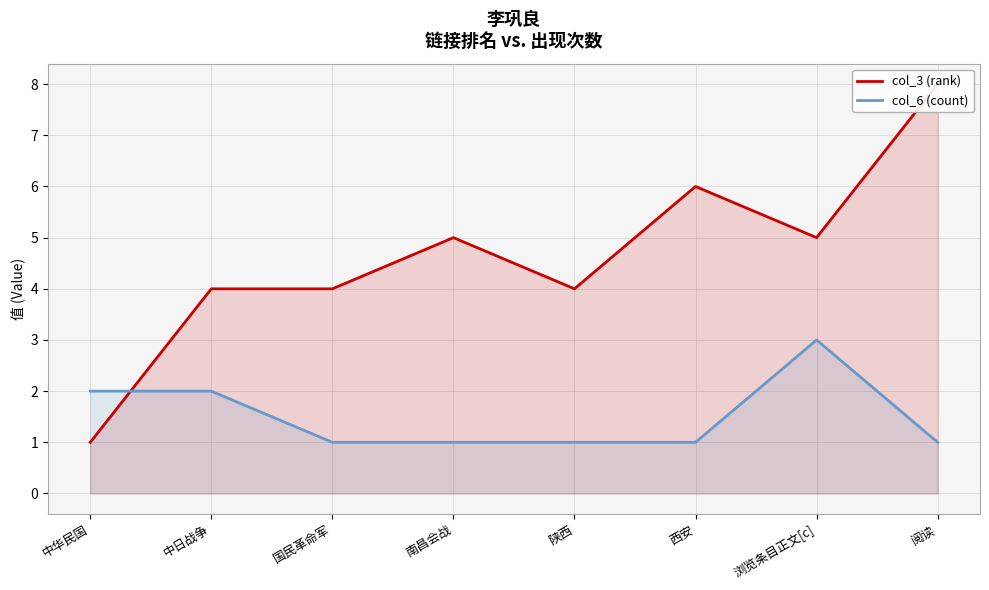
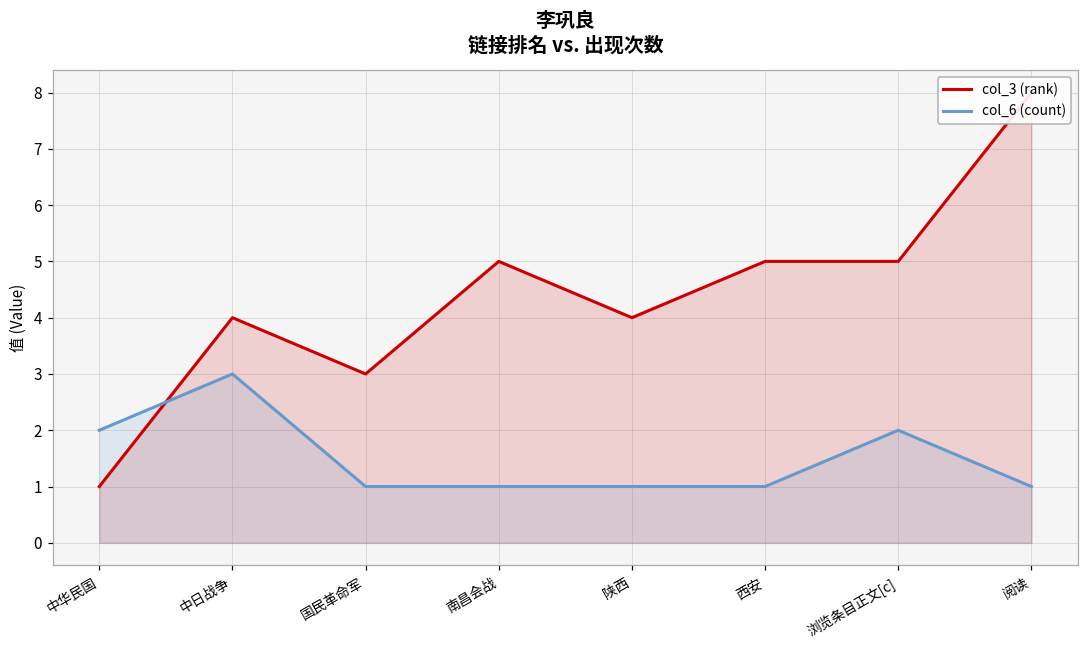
col_6 (count), 中日战争: 2 -> 3
col_3 (rank), 国民革命军: 4 -> 3
col_3 (rank), 西安: 6 -> 5
col_6 (count), 浏览条目正文[c]: 3 -> 2
